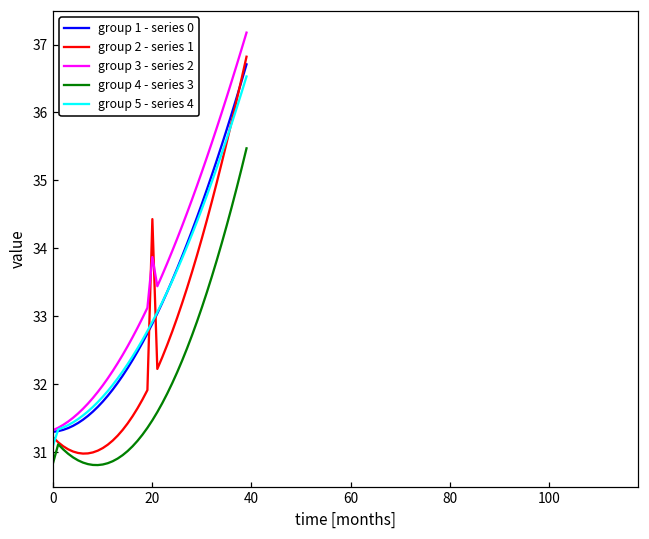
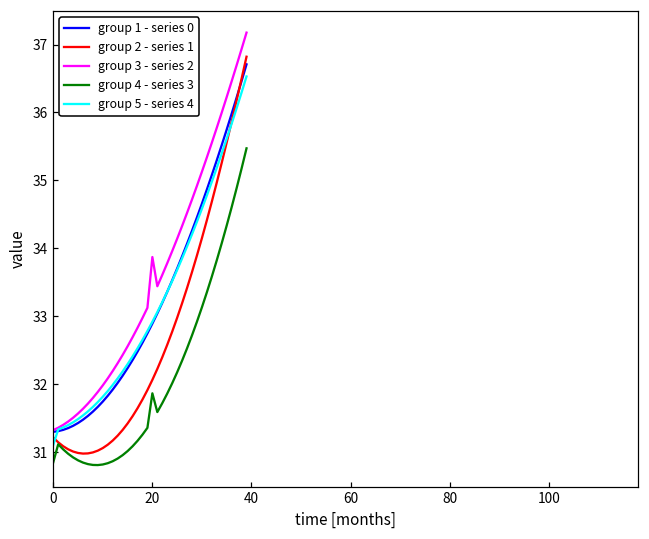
group 2 - series 1, 20: 34.4 -> 32.1
group 4 - series 3, 20: 31.5 -> 31.9
